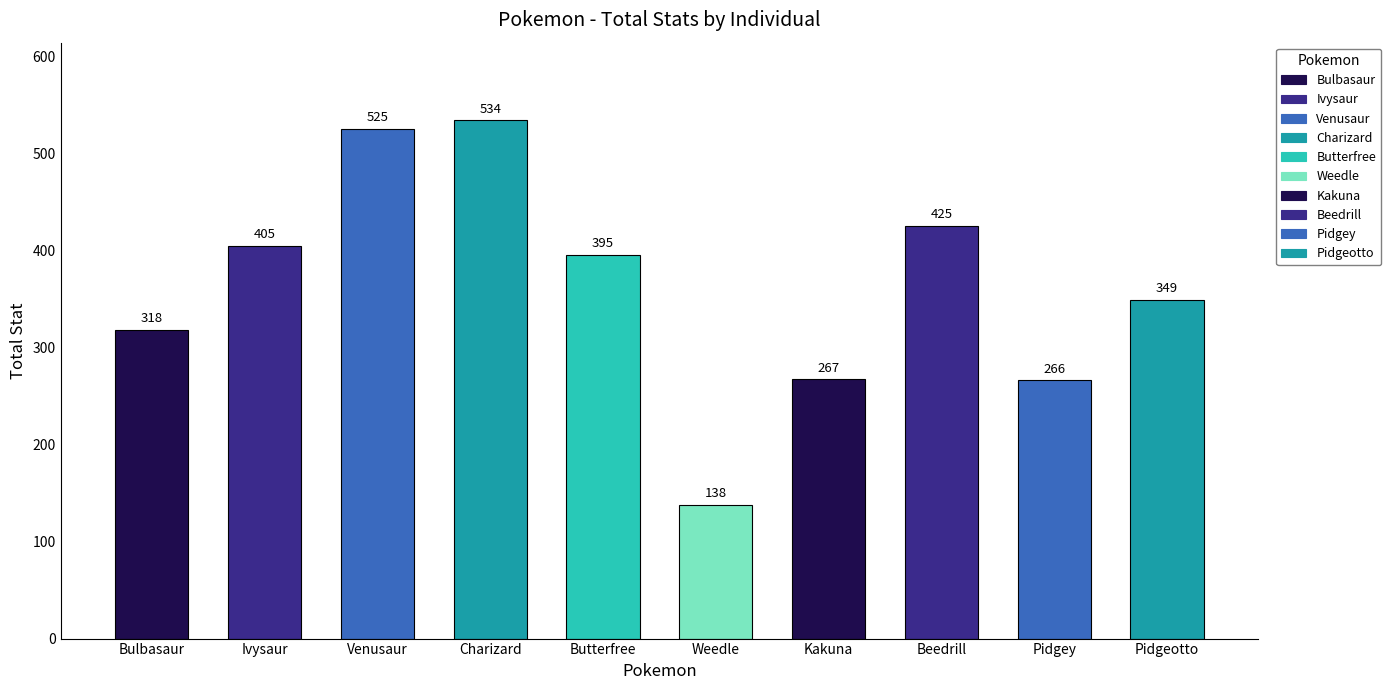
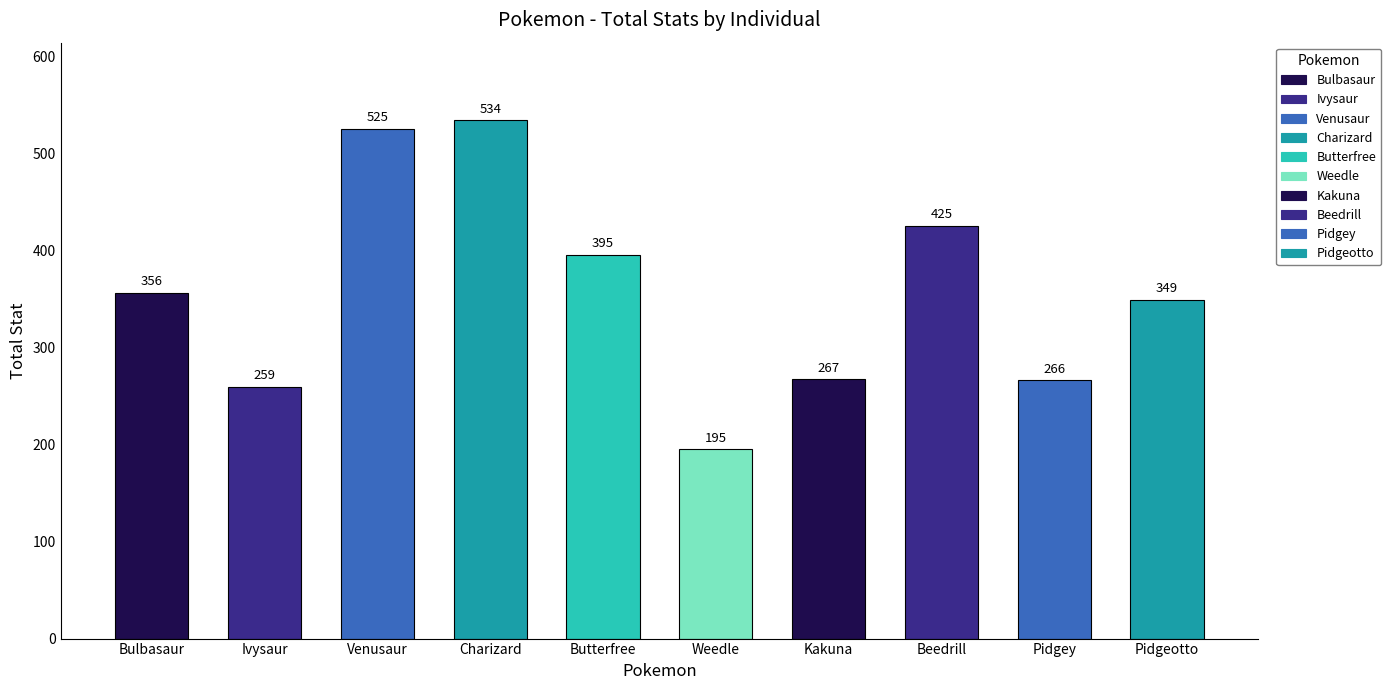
Bulbasaur: 318 -> 356
Ivysaur: 405 -> 259
Weedle: 138 -> 195
